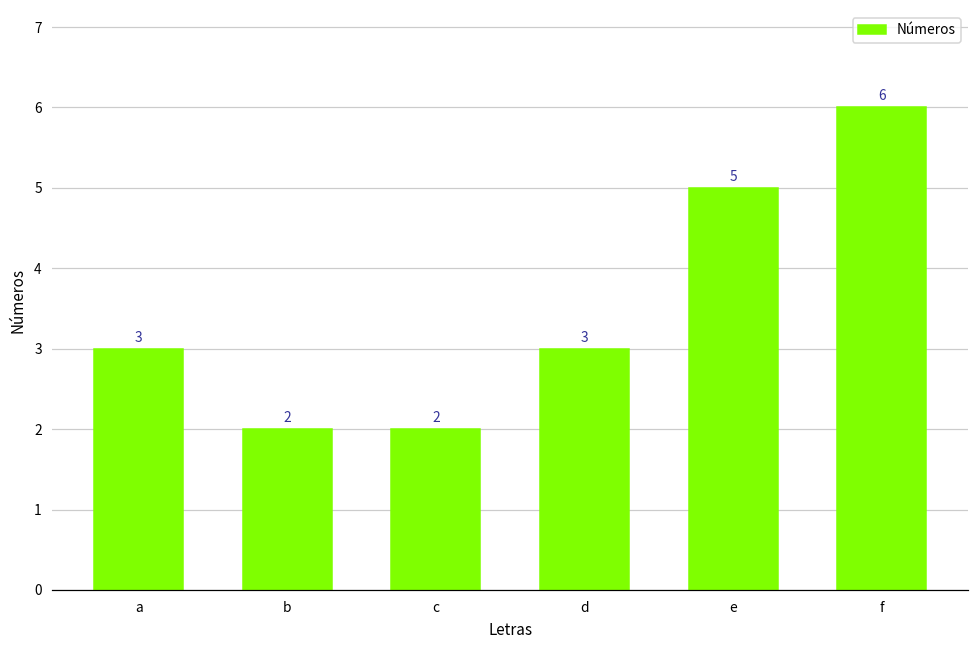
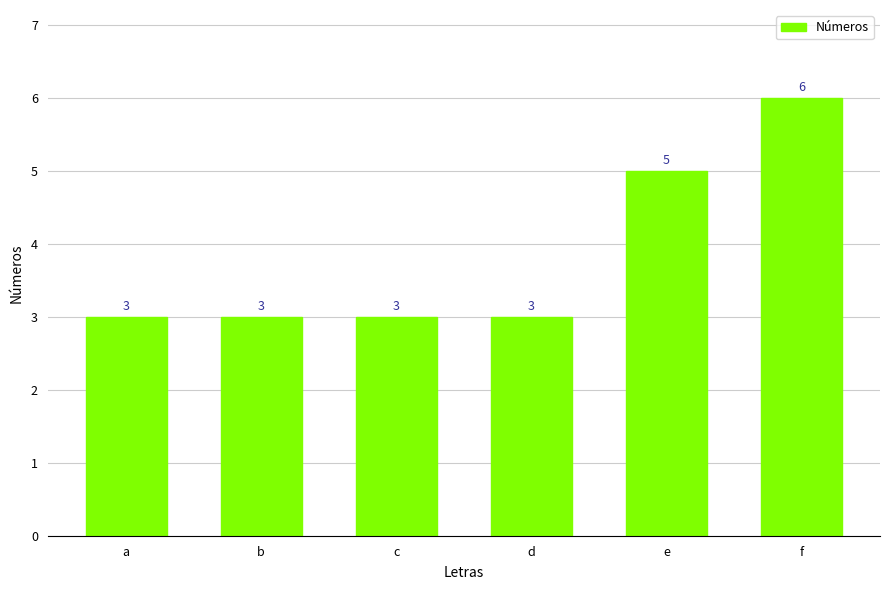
b: 2 -> 3
c: 2 -> 3
